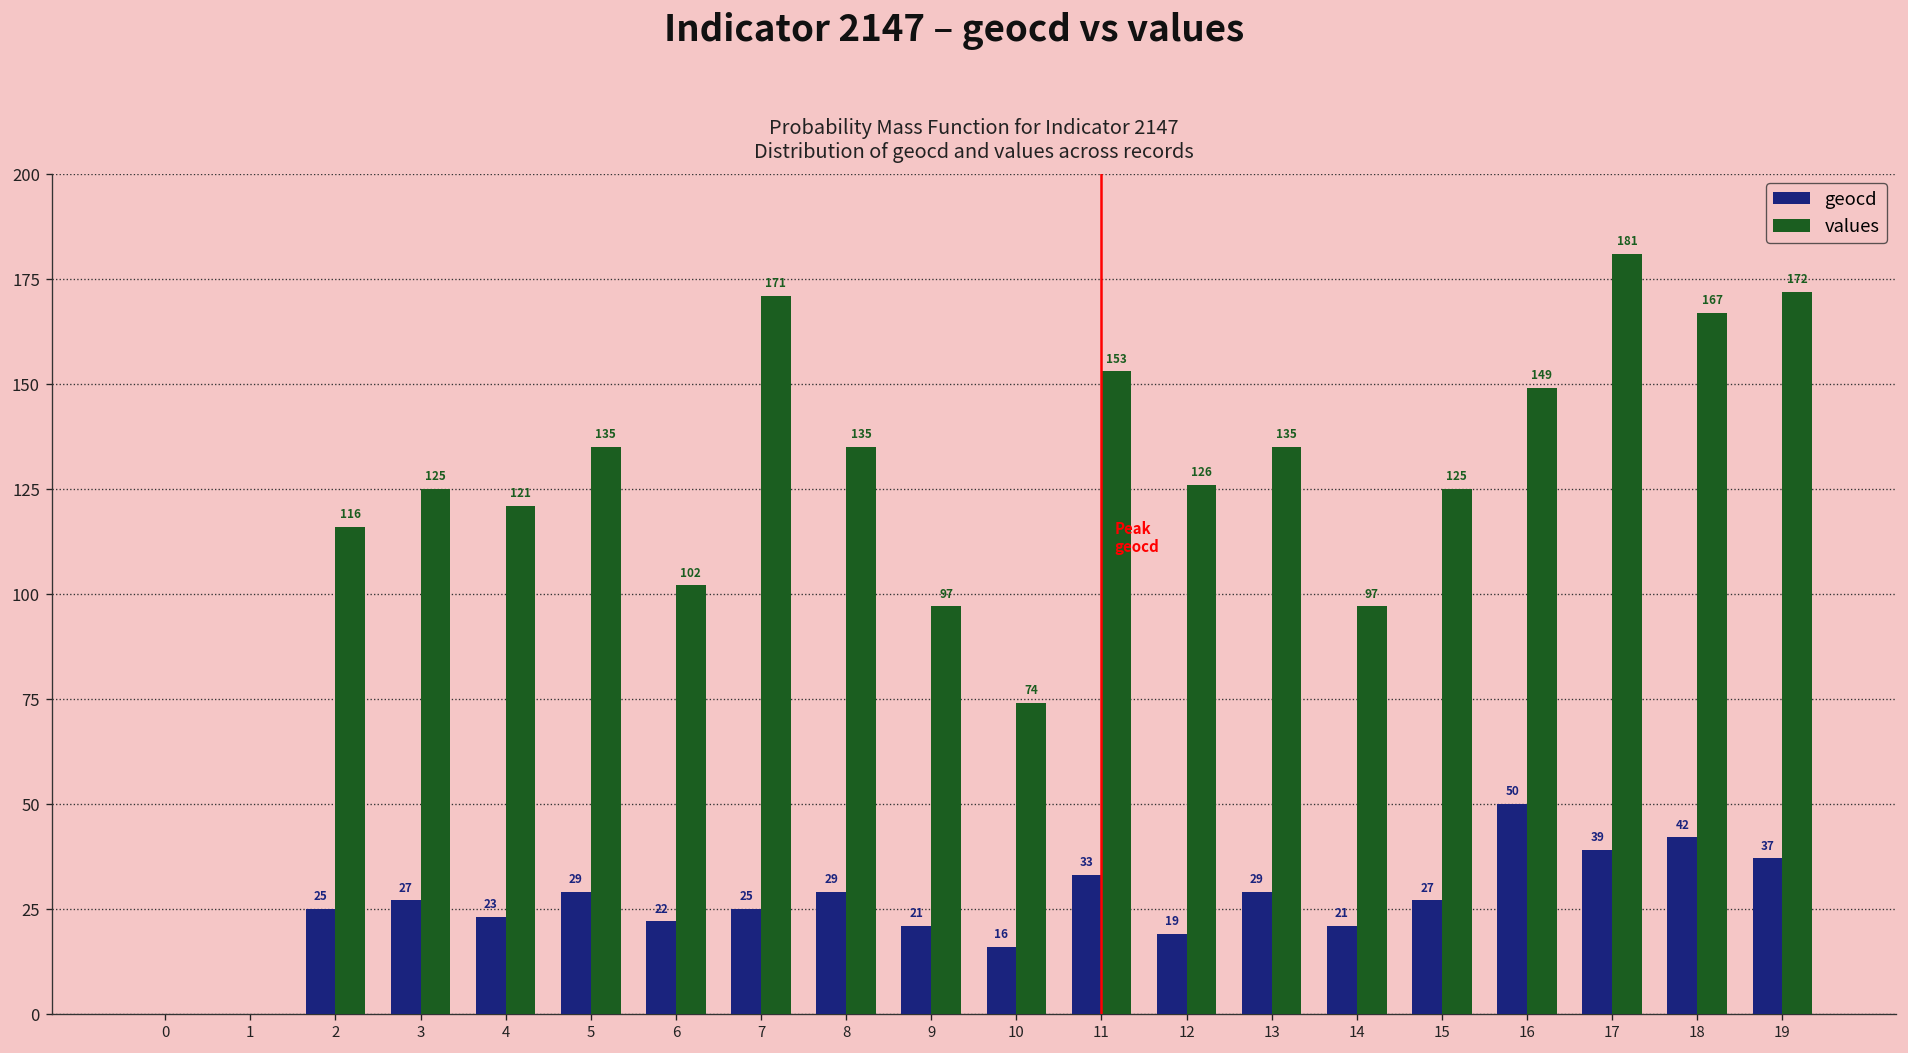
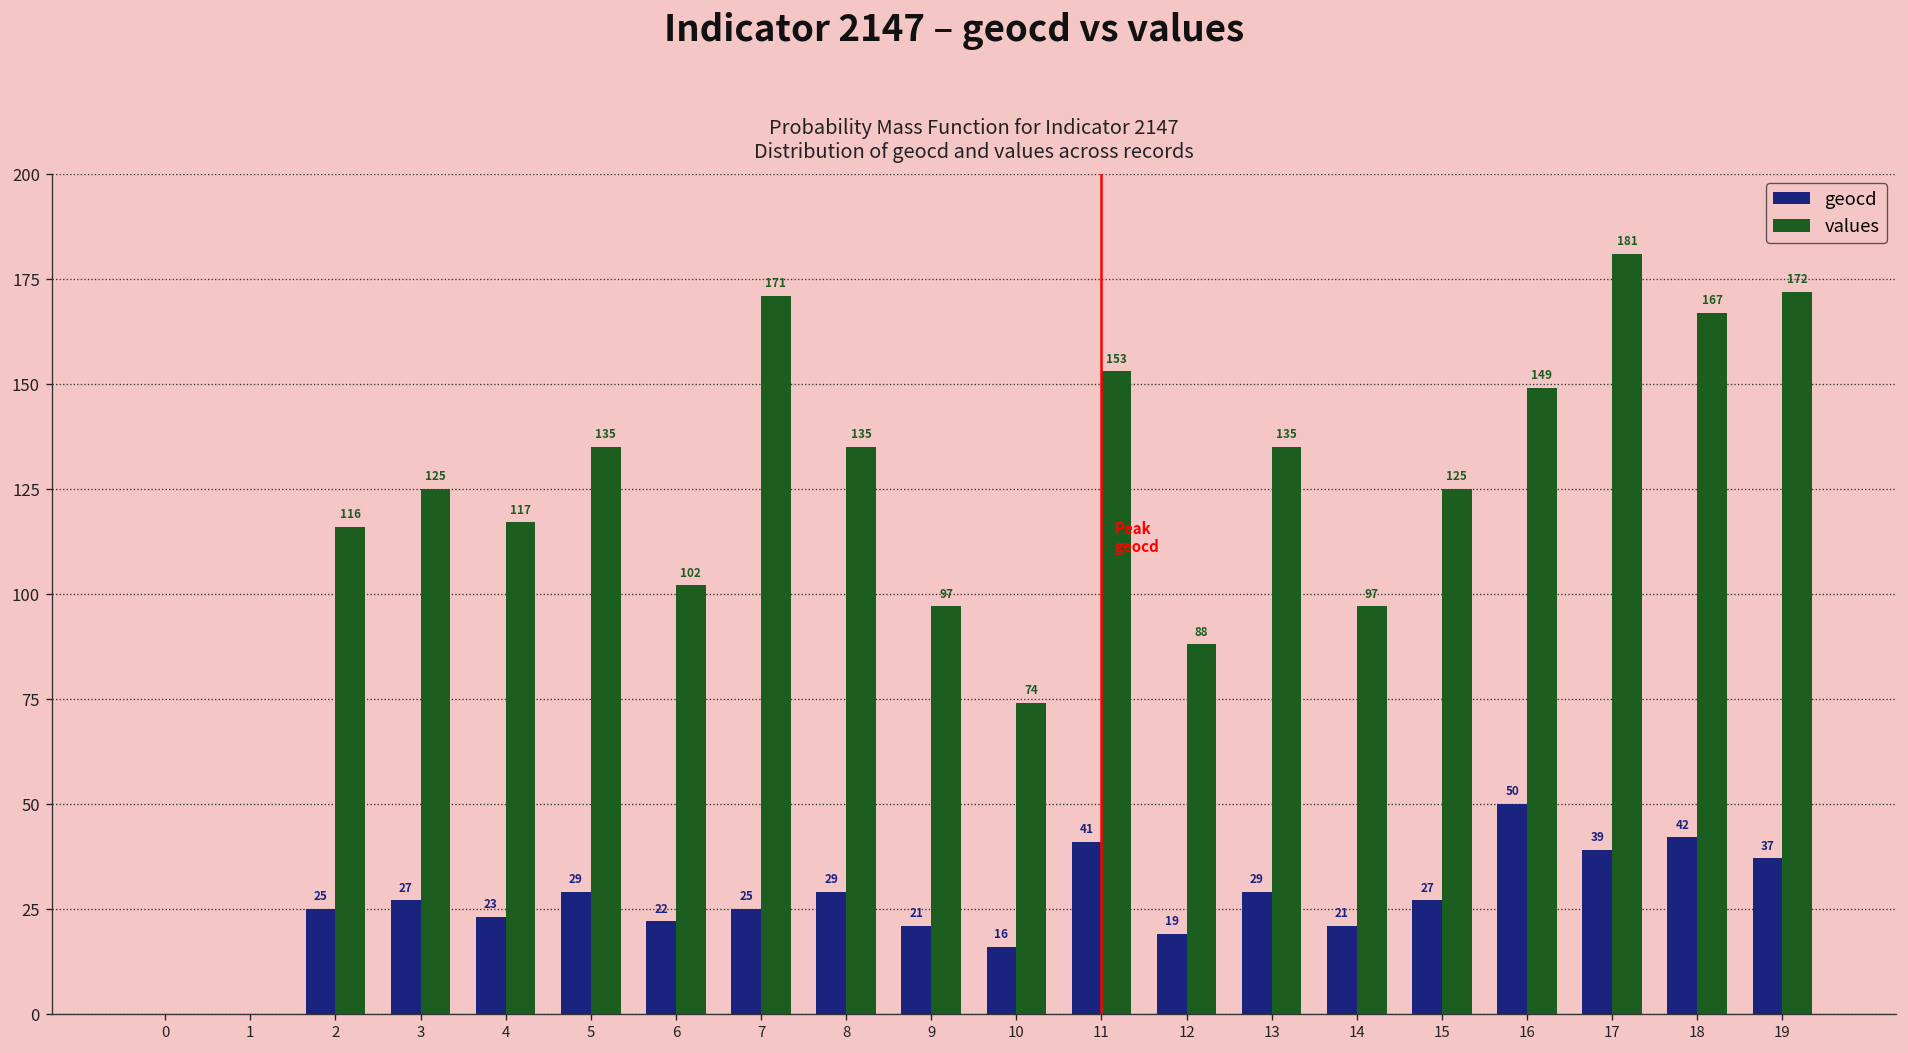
values, 4: 121 -> 117
geocd, 11: 33 -> 41
values, 12: 126 -> 88
